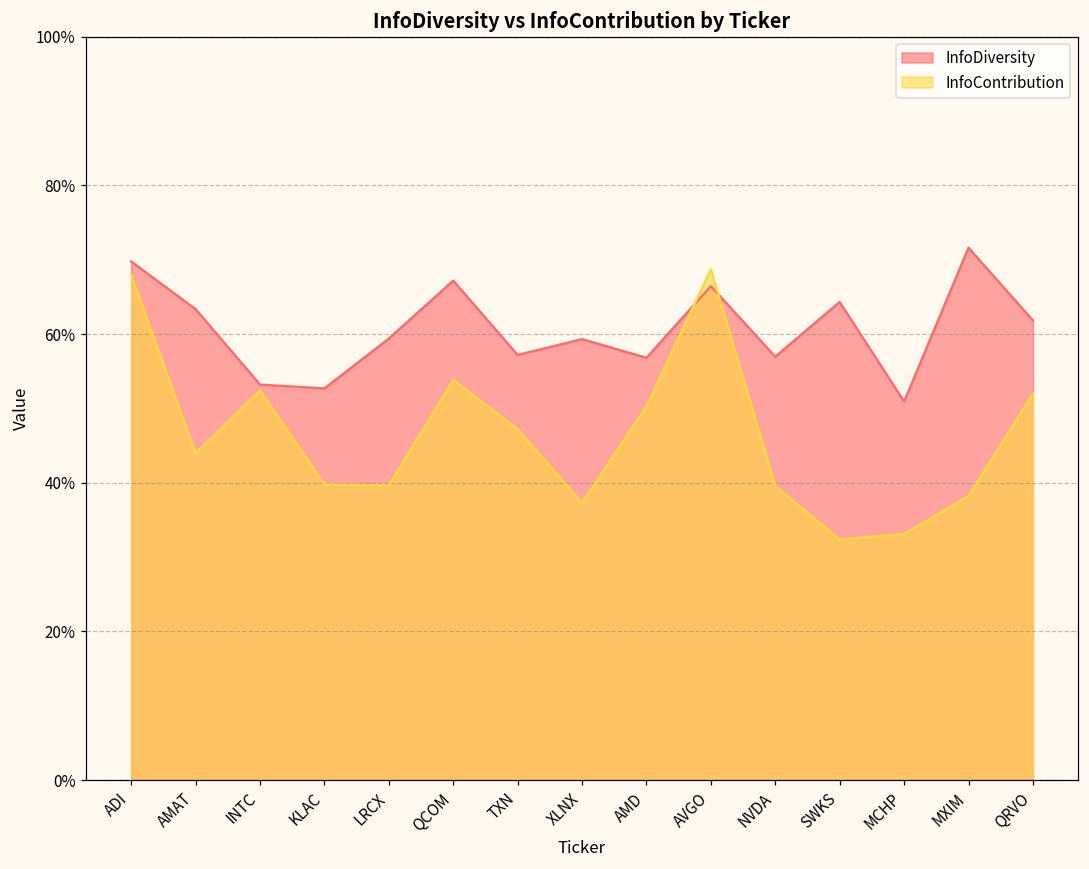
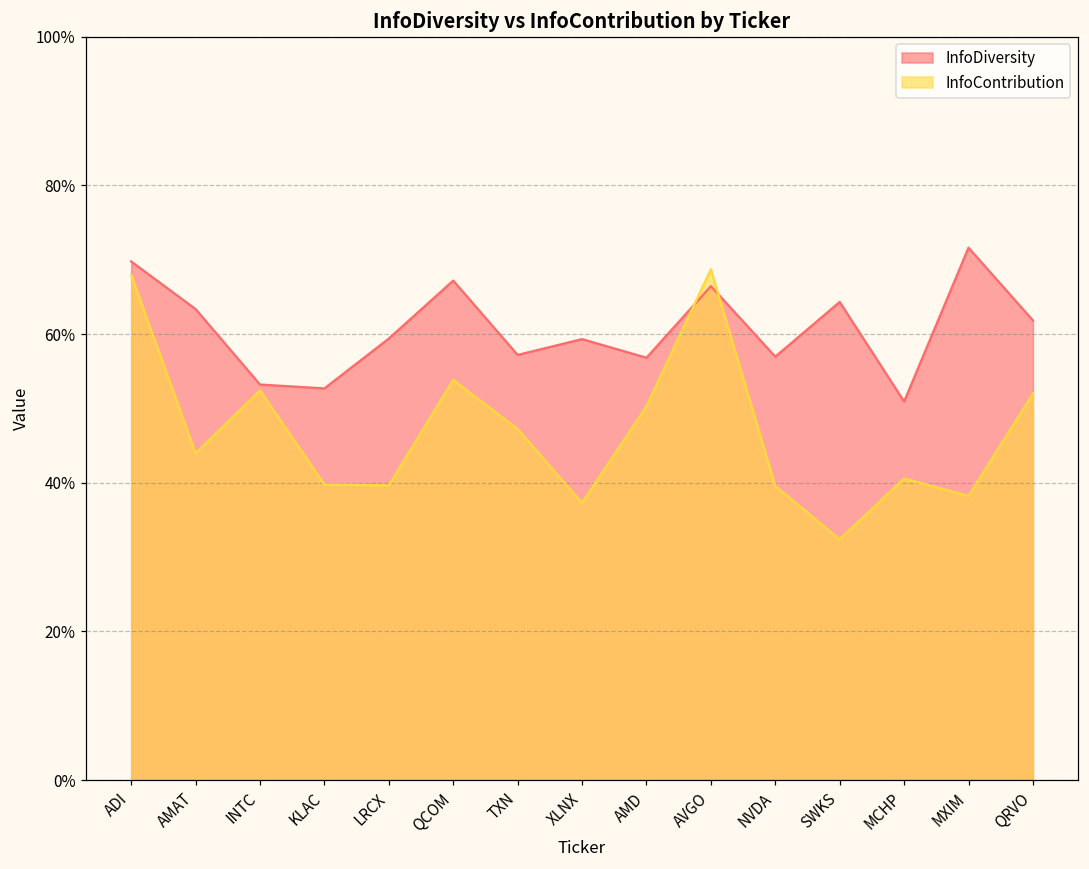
InfoContribution, MCHP: 33% -> 41%
